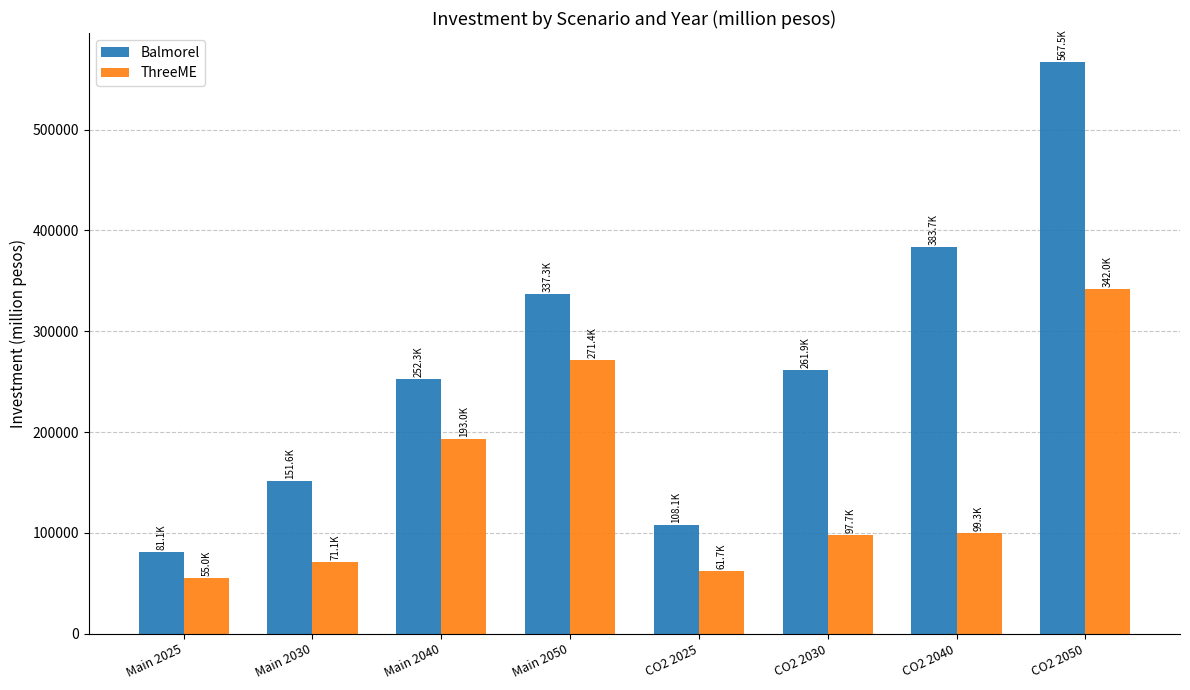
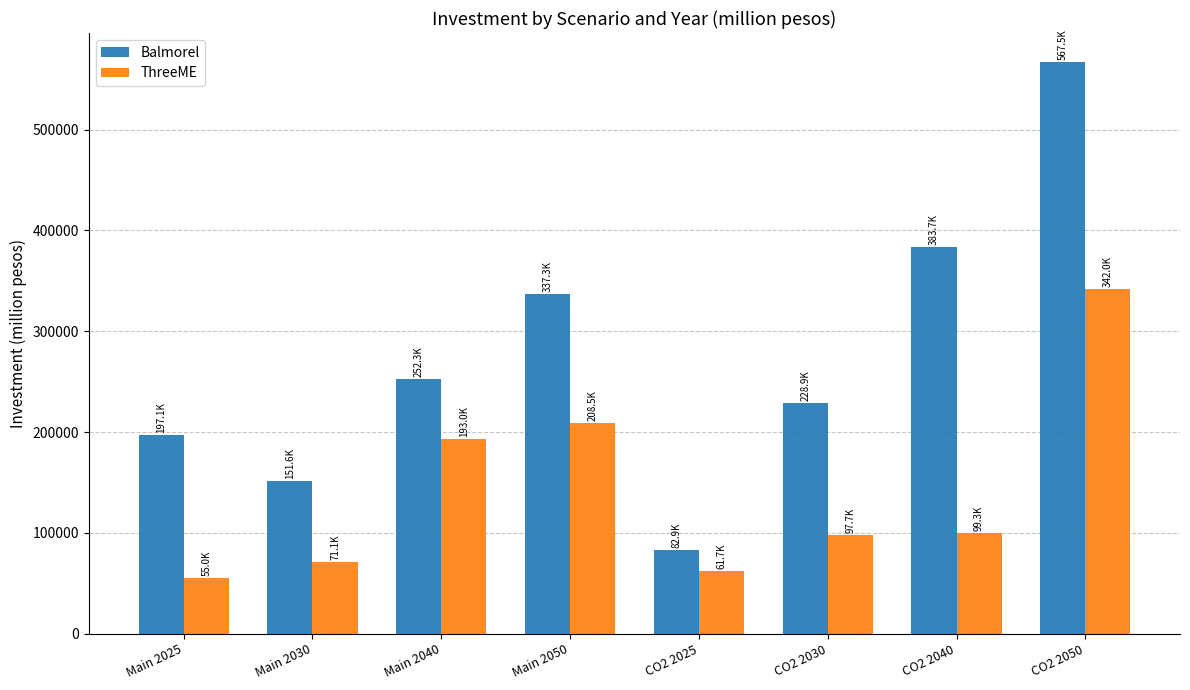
Balmorel, Main 2025: 81.1K -> 197.1K
ThreeME, Main 2050: 271.4K -> 208.5K
Balmorel, CO2 2025: 108.1K -> 82.9K
Balmorel, CO2 2030: 261.9K -> 228.9K
